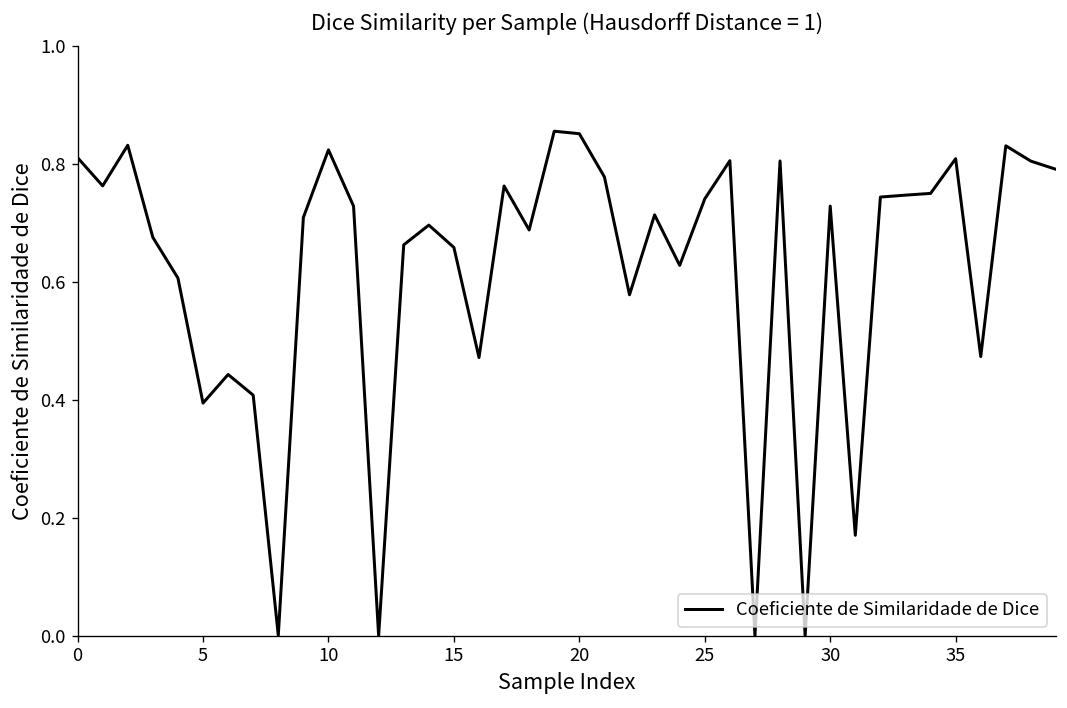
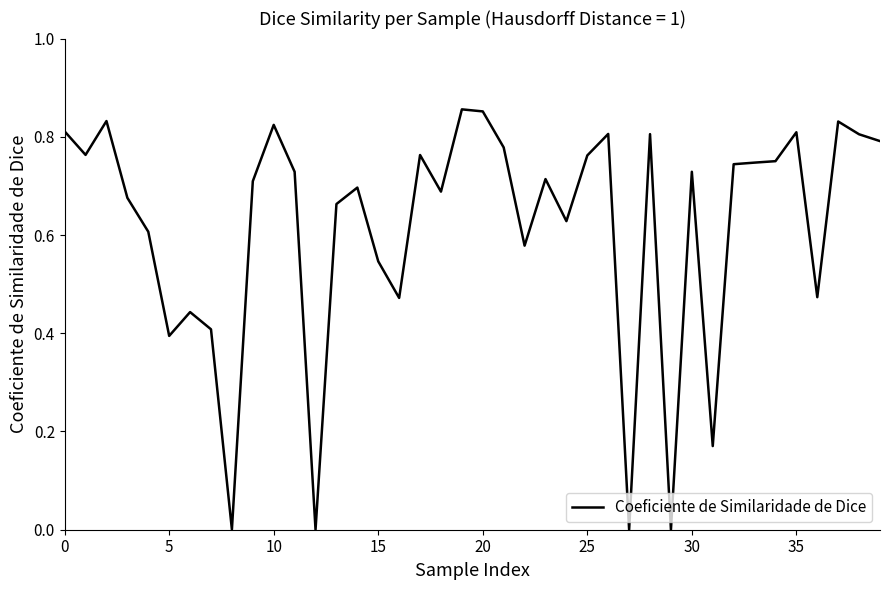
15: 0.66 -> 0.55
25: 0.74 -> 0.76
